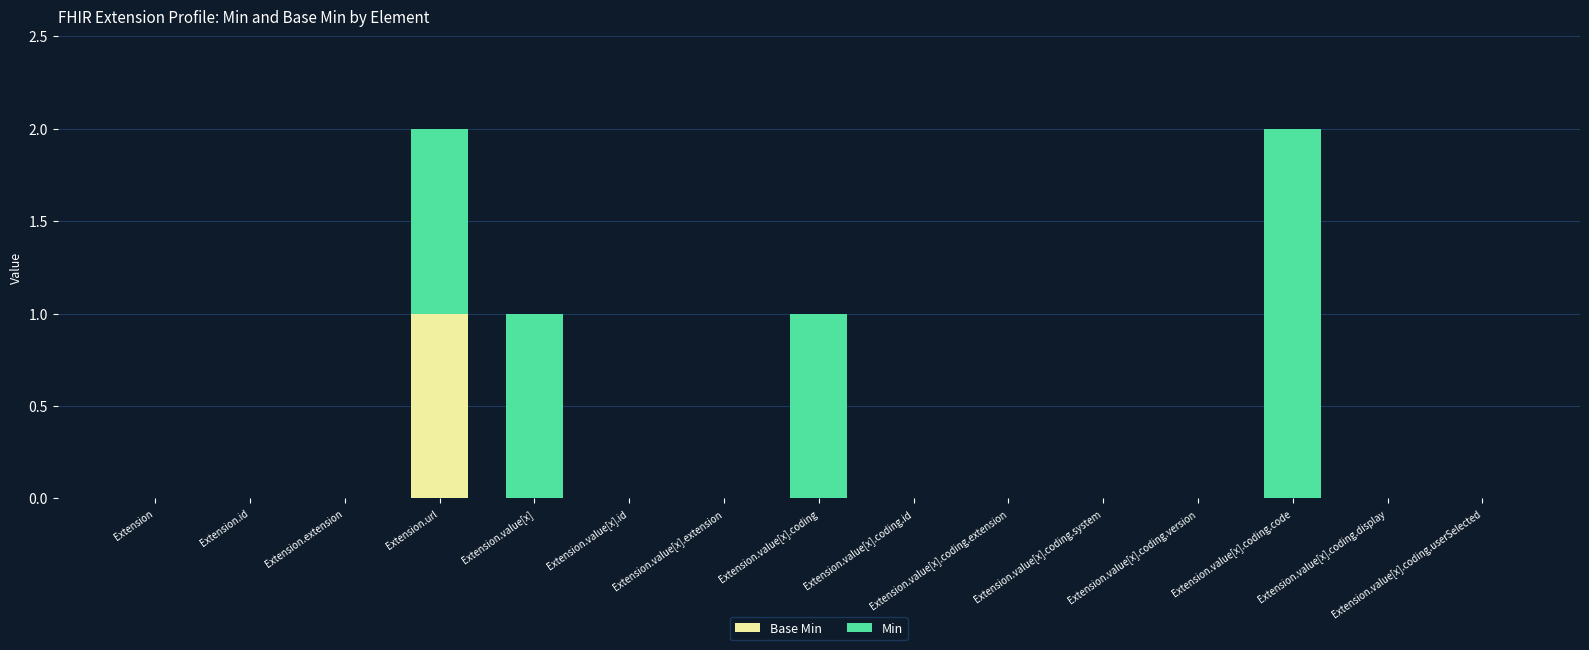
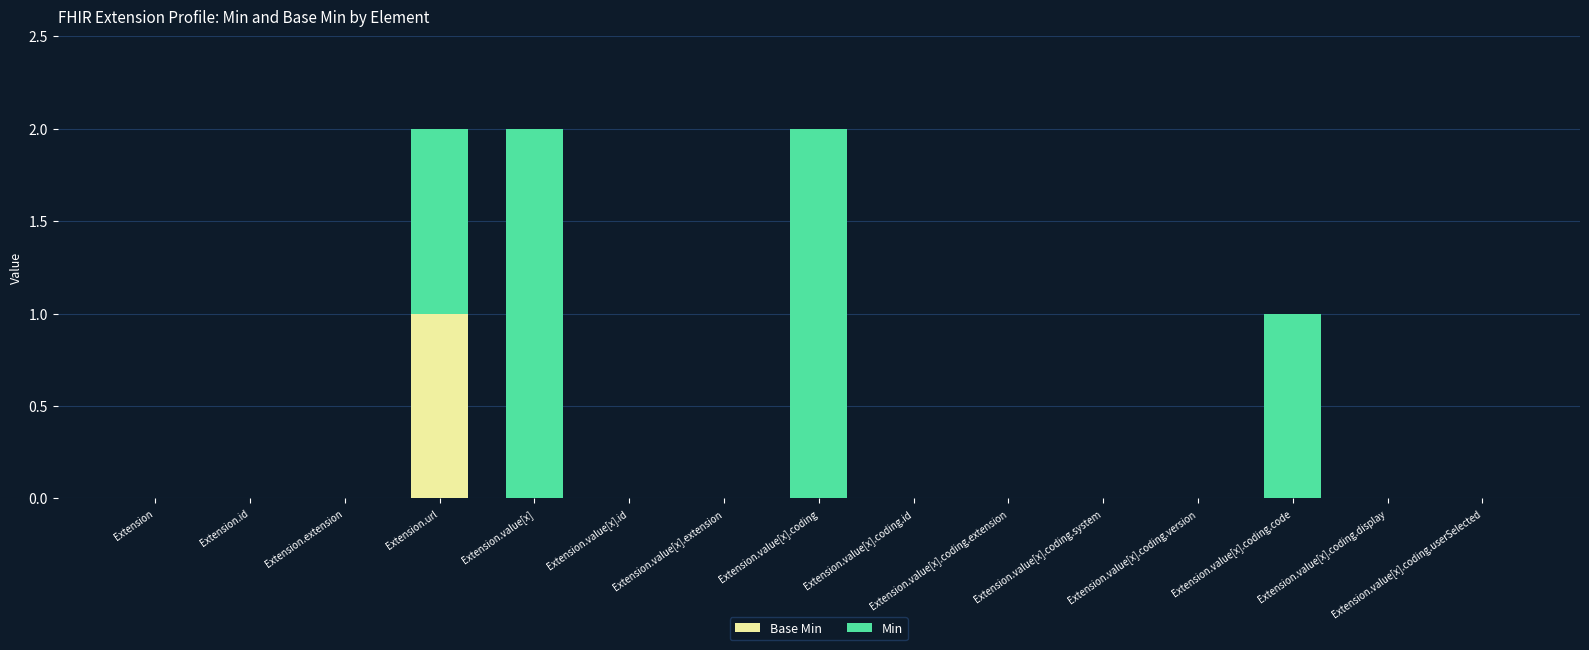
Min, Extension.value[x]: 1 -> 2
Min, Extension.value[x].coding: 1 -> 2
Min, Extension.value[x].coding.code: 2 -> 1
